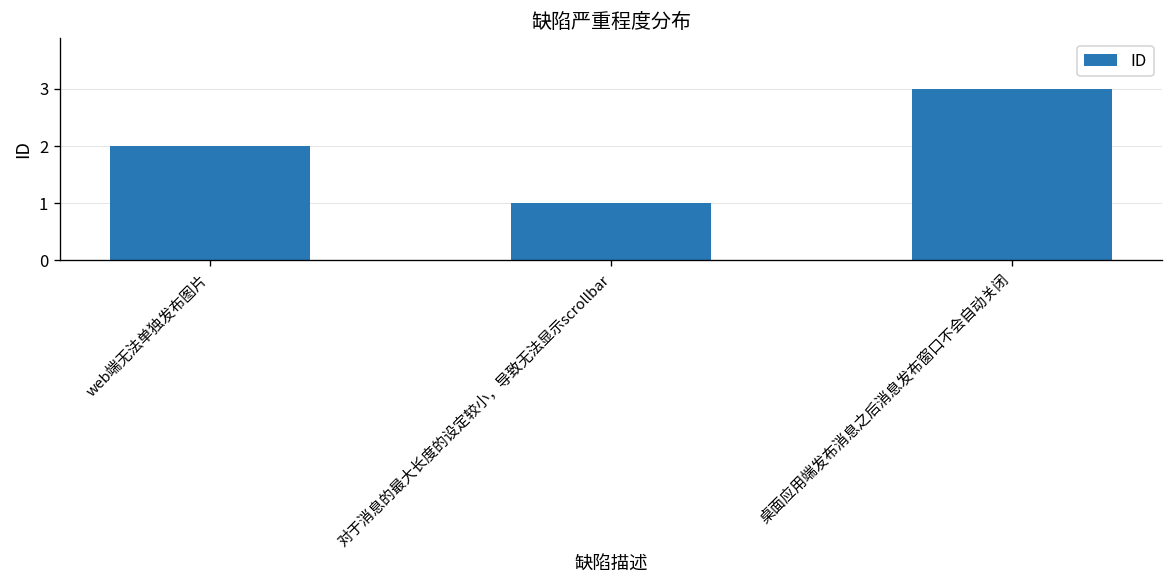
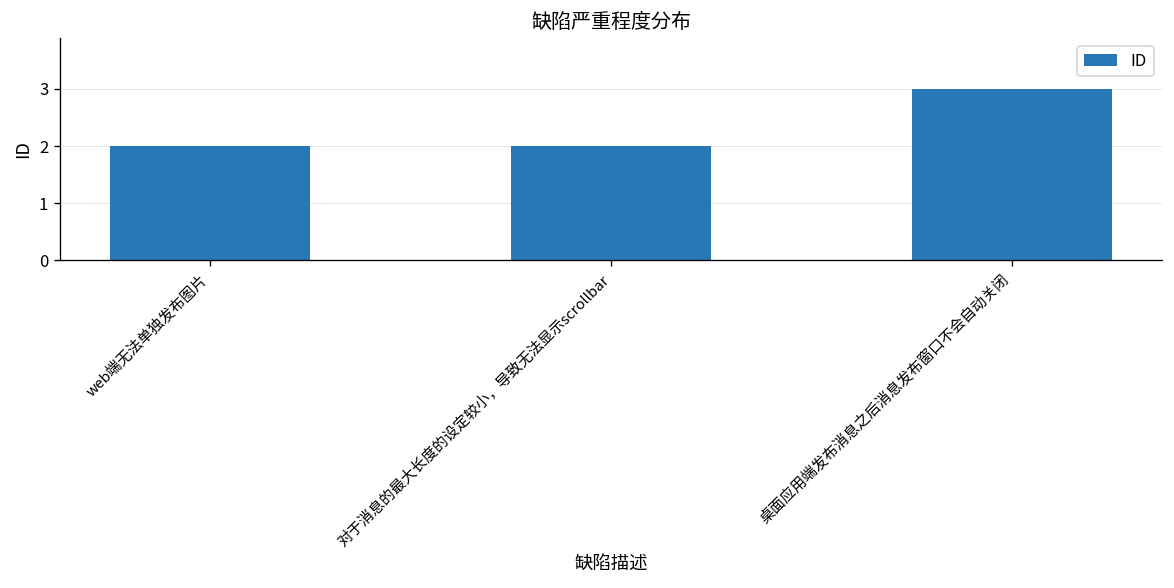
对于消息的最大长度的设定较小，导致无法显示scrollbar: 1 -> 2
